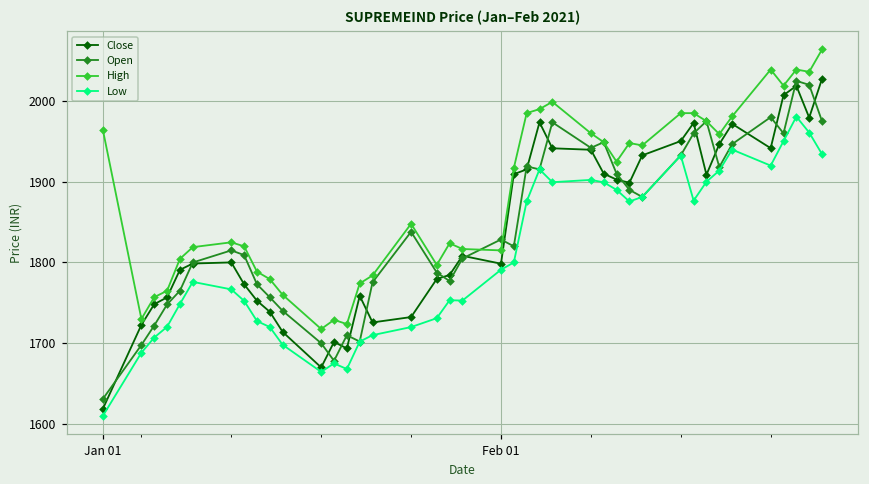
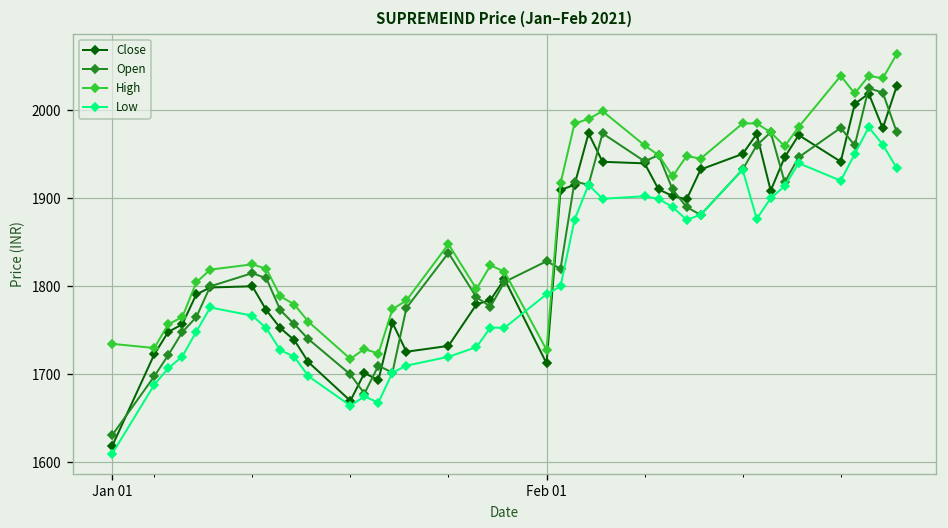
High, Jan 01: 1960 -> 1730
Close, Feb 01: 1800 -> 1710
High, Feb 01: 1820 -> 1730
